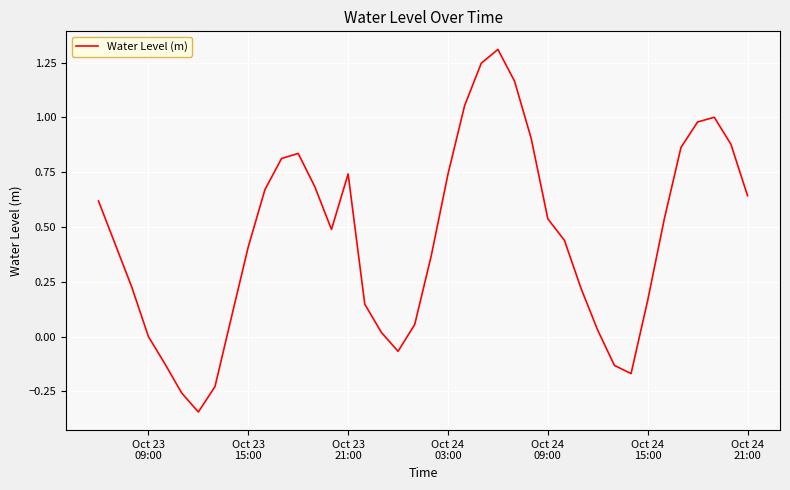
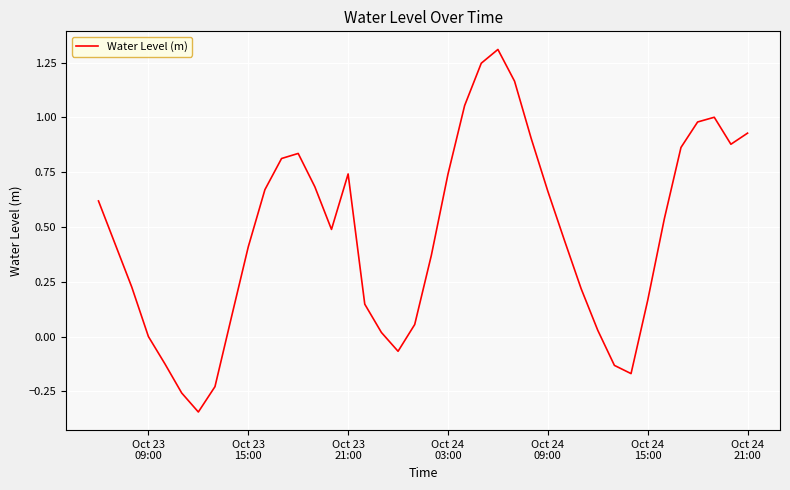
Oct 24 09:00: 0.54 -> 0.66
Oct 24 21:00: 0.64 -> 0.93
